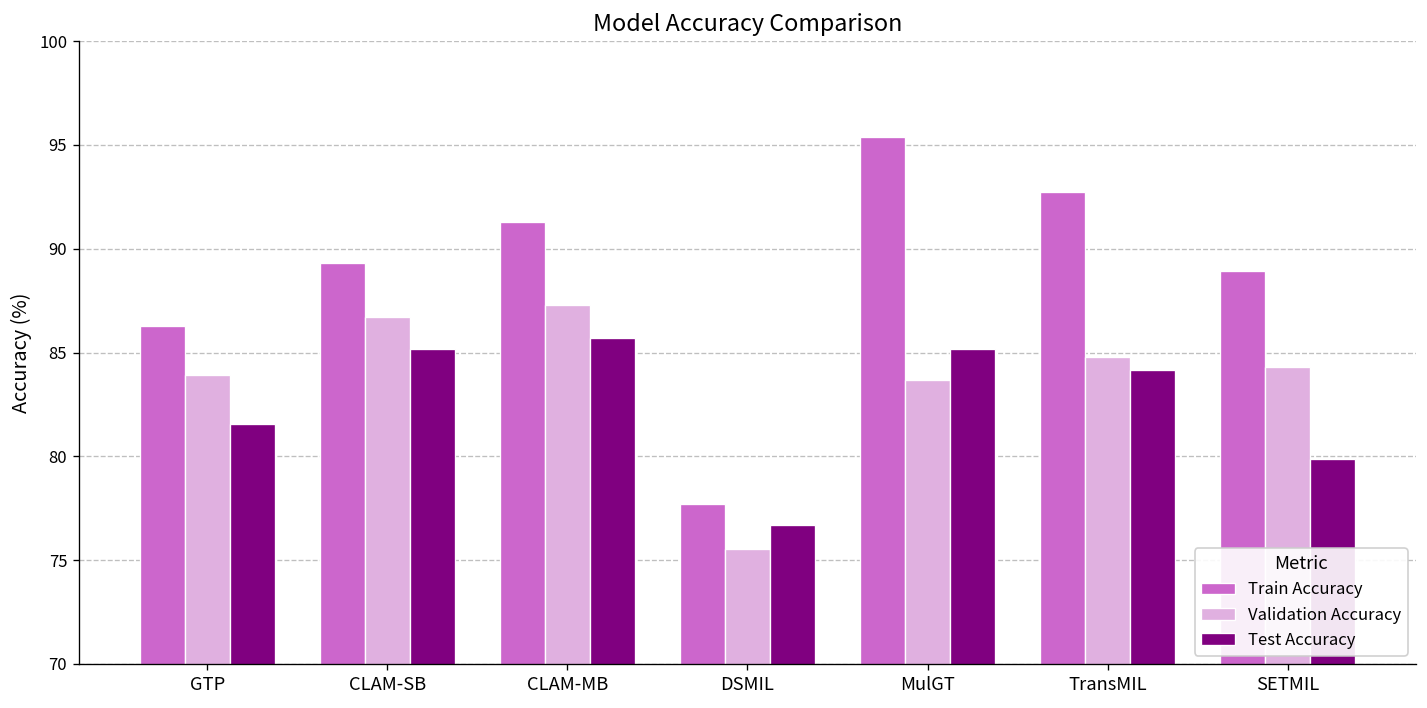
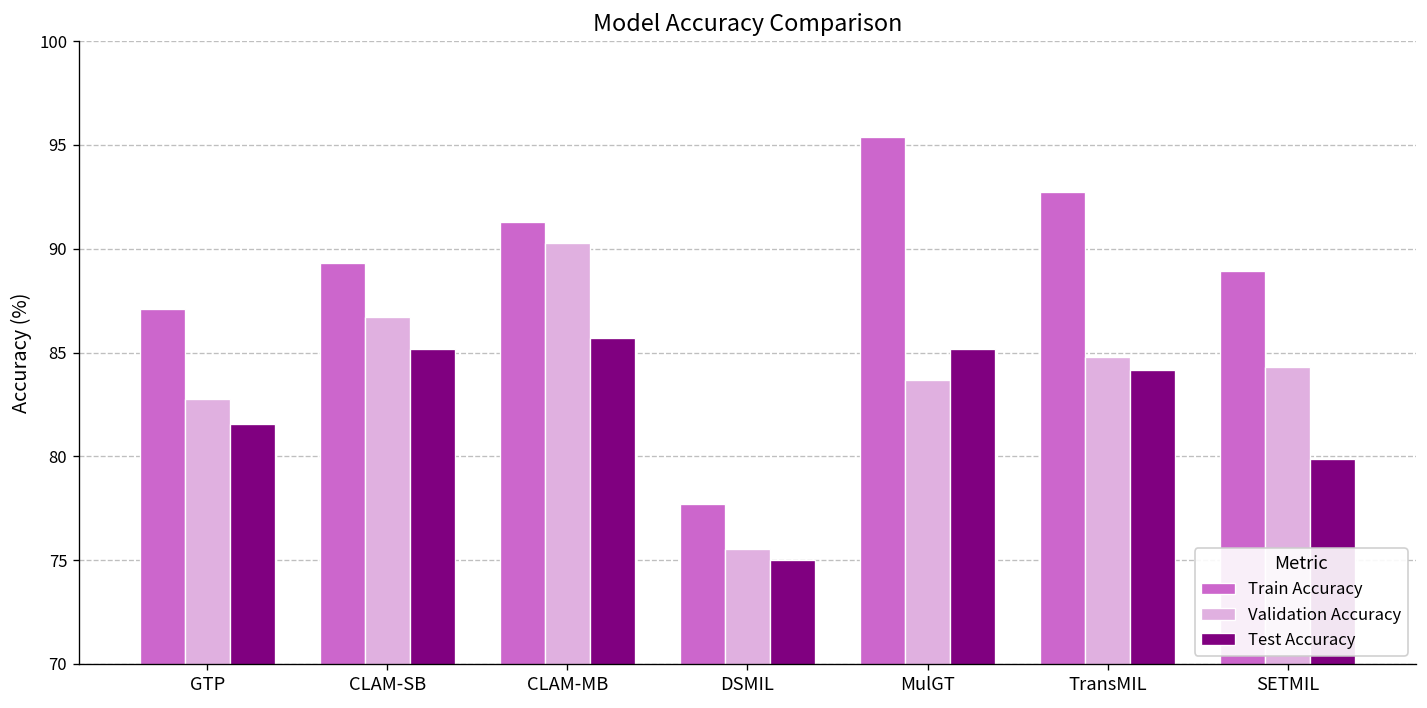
Train Accuracy, GTP: 86.3 -> 87.1
Validation Accuracy, GTP: 83.9 -> 82.8
Validation Accuracy, CLAM-MB: 87.3 -> 90.3
Test Accuracy, DSMIL: 76.7 -> 75.0
